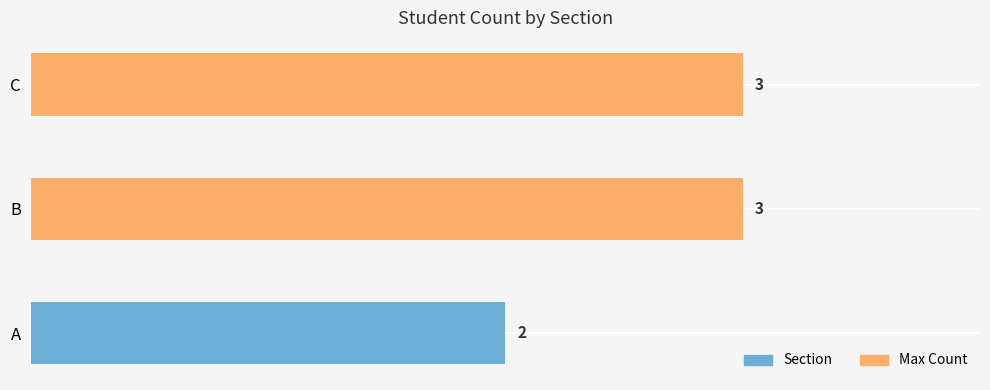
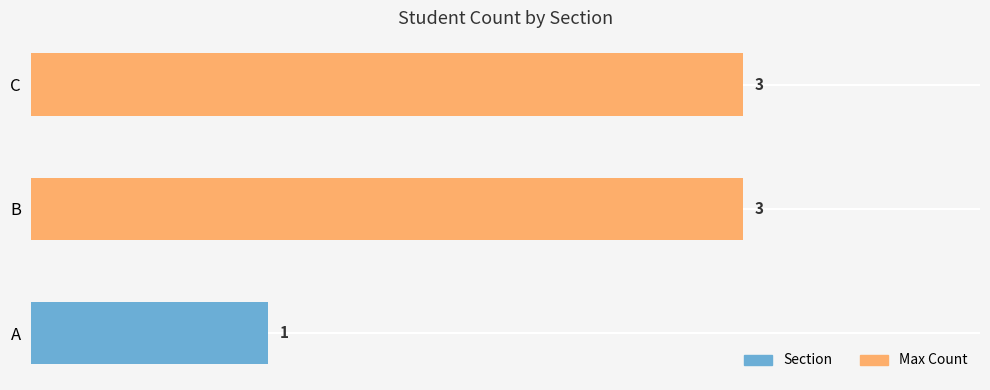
A: 2 -> 1
